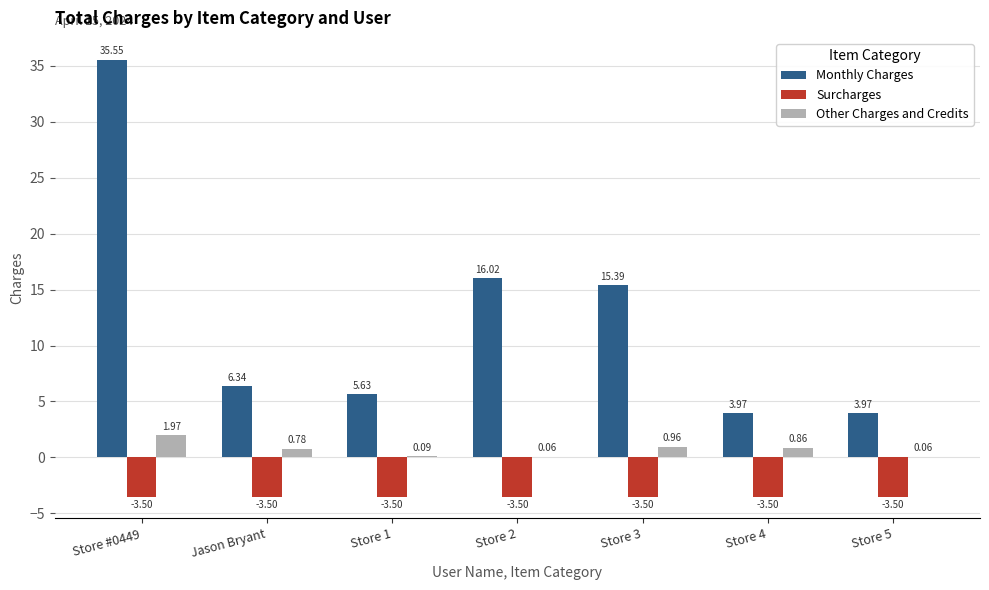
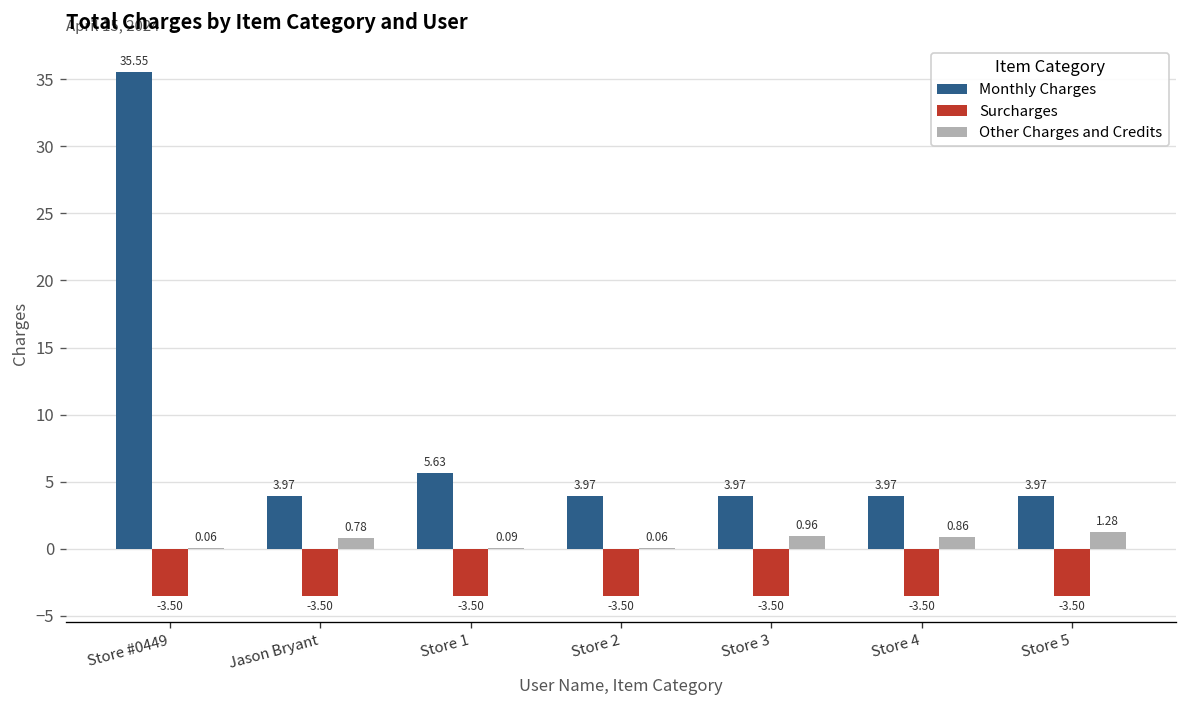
Other Charges and Credits, Store #0449: 1.97 -> 0.06
Monthly Charges, Jason Bryant: 6.34 -> 3.97
Monthly Charges, Store 2: 16.02 -> 3.97
Monthly Charges, Store 3: 15.39 -> 3.97
Other Charges and Credits, Store 5: 0.06 -> 1.28
